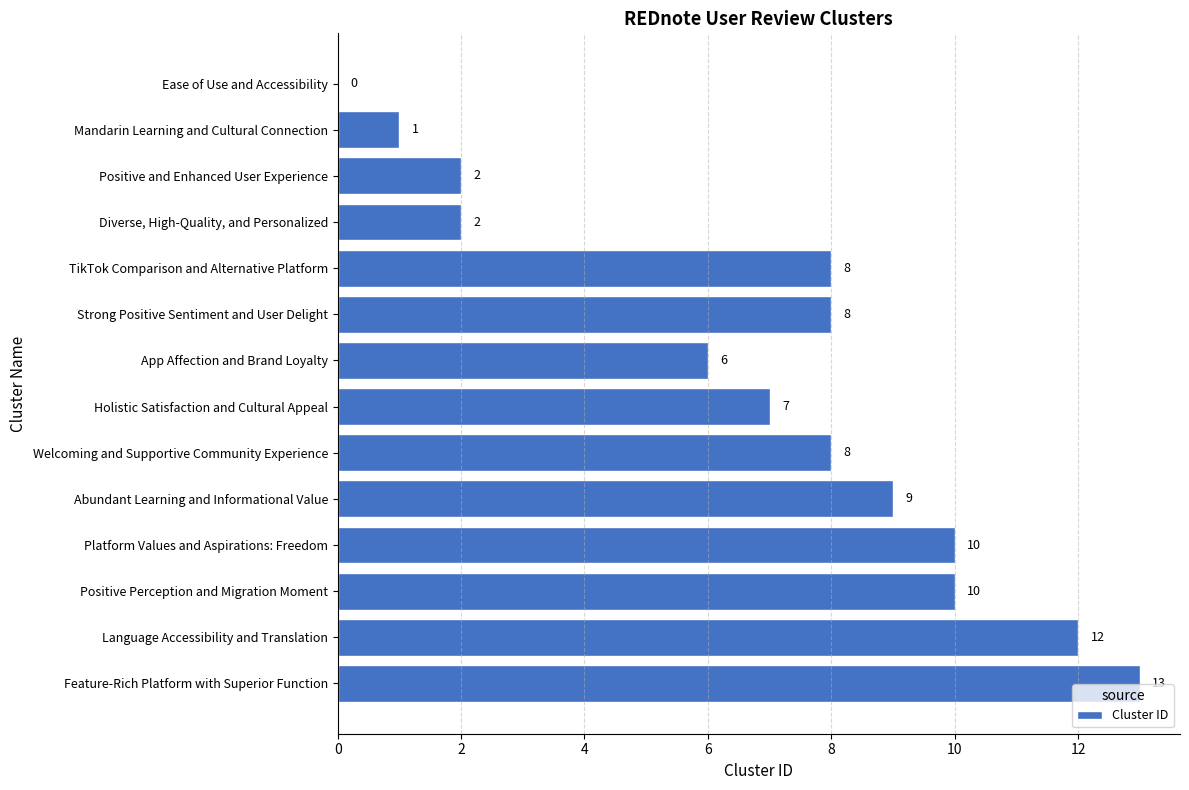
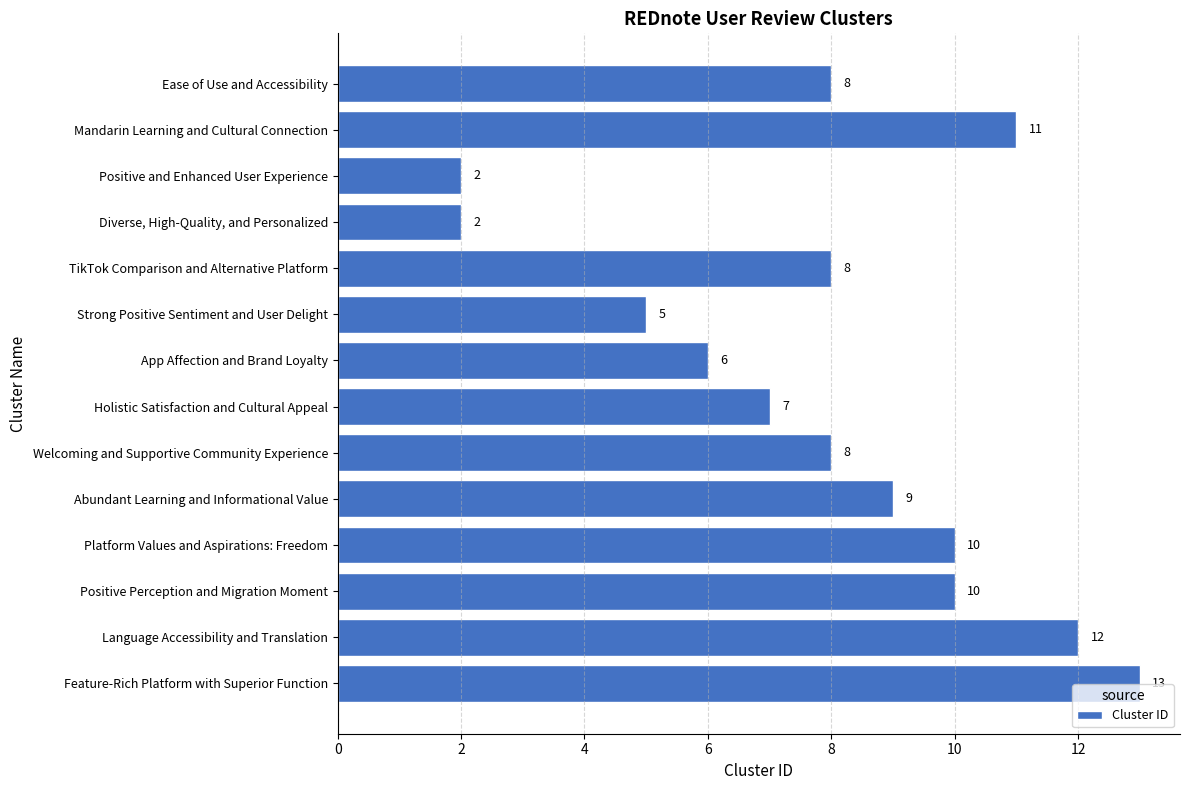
Ease of Use and Accessibility: 0 -> 8
Mandarin Learning and Cultural Connection: 1 -> 11
Strong Positive Sentiment and User Delight: 8 -> 5
